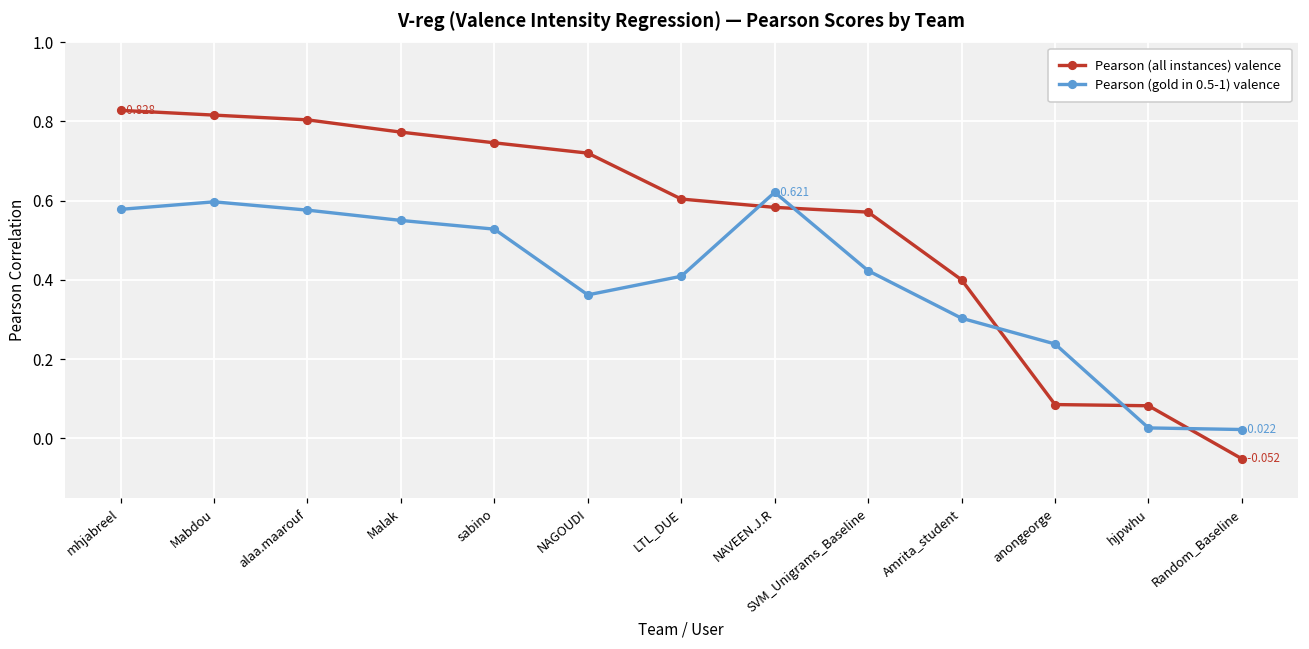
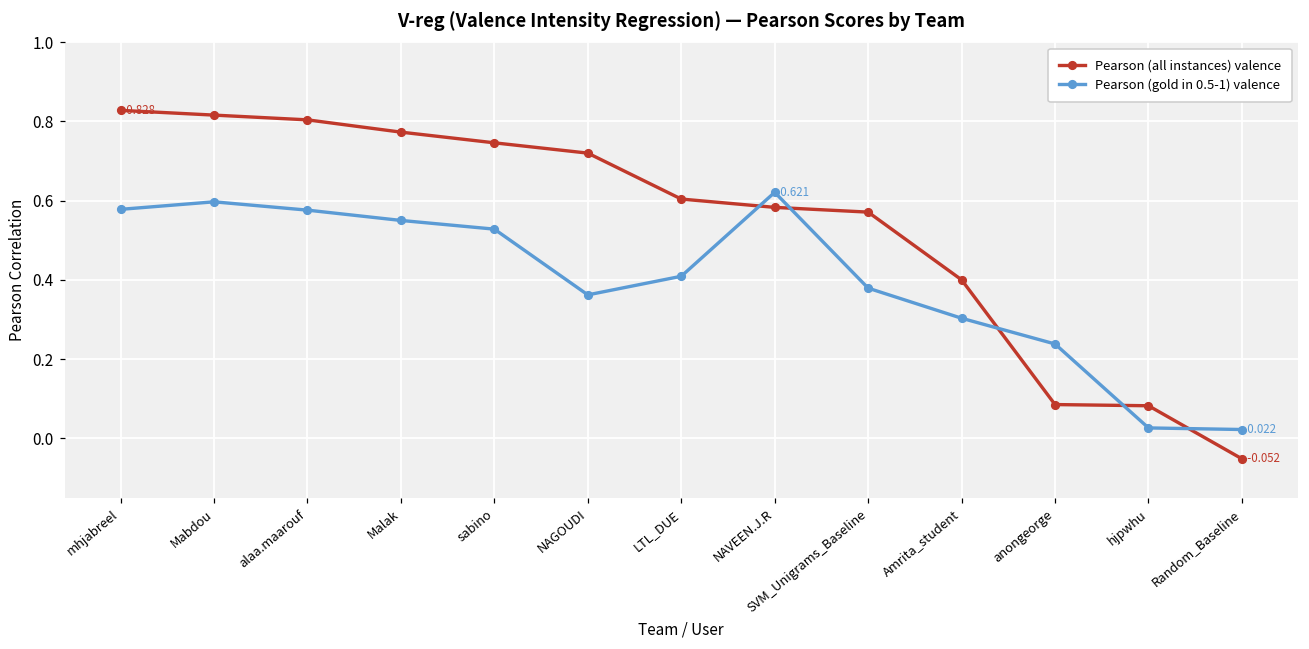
Pearson (gold in 0.5-1) valence, SVM_Unigrams_Baseline: 0.42 -> 0.38
